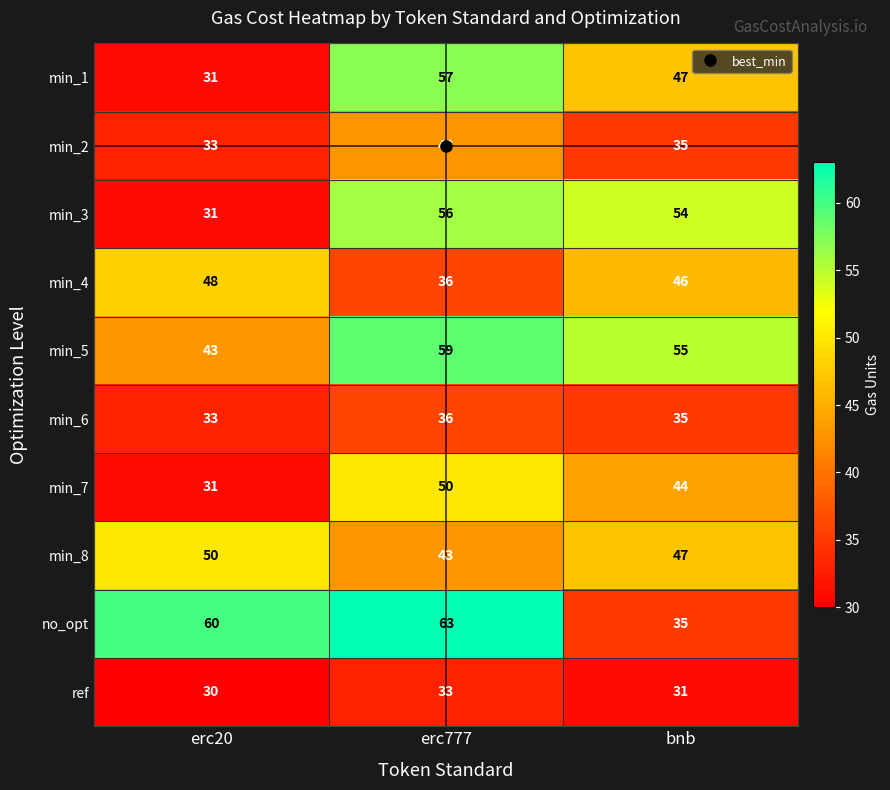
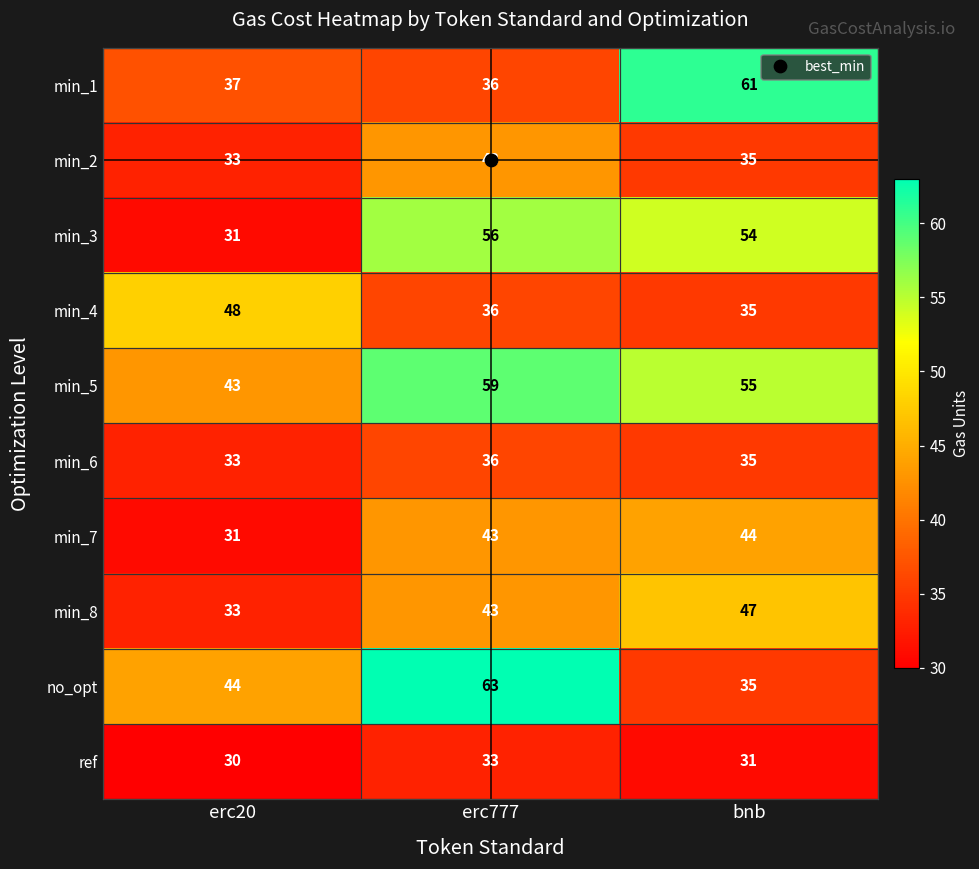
min_1, erc20: 31 -> 37
min_1, erc777: 57 -> 36
min_1, bnb: 47 -> 61
min_4, bnb: 46 -> 35
min_7, erc777: 50 -> 43
min_8, erc20: 50 -> 33
no_opt, erc20: 60 -> 44
